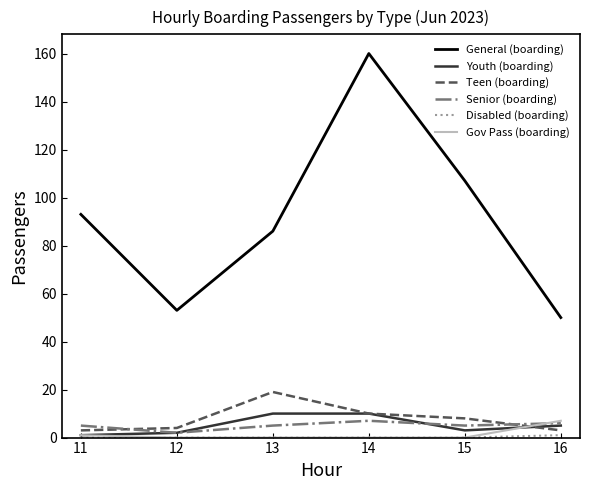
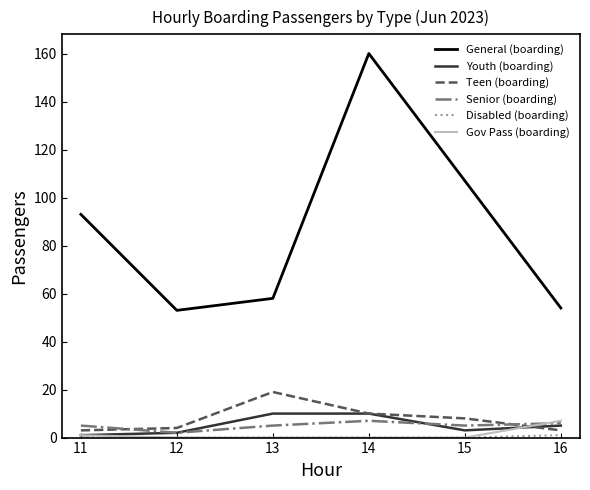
General (boarding), 13: 86 -> 58
General (boarding), 16: 50 -> 54
